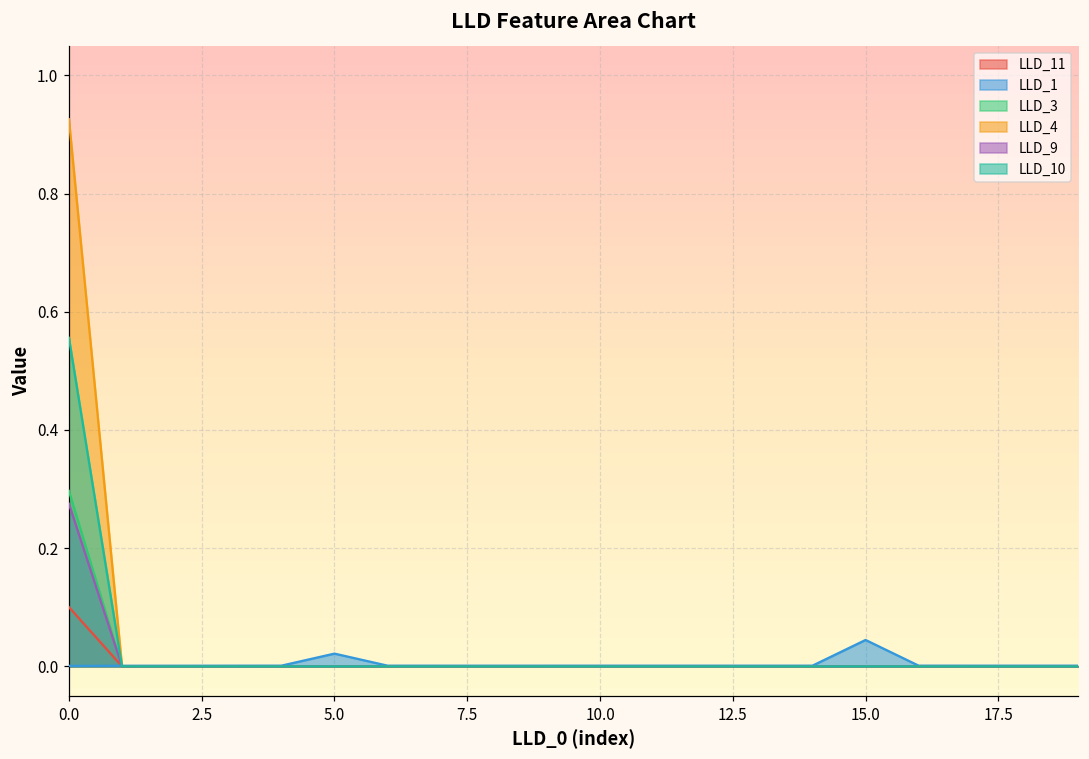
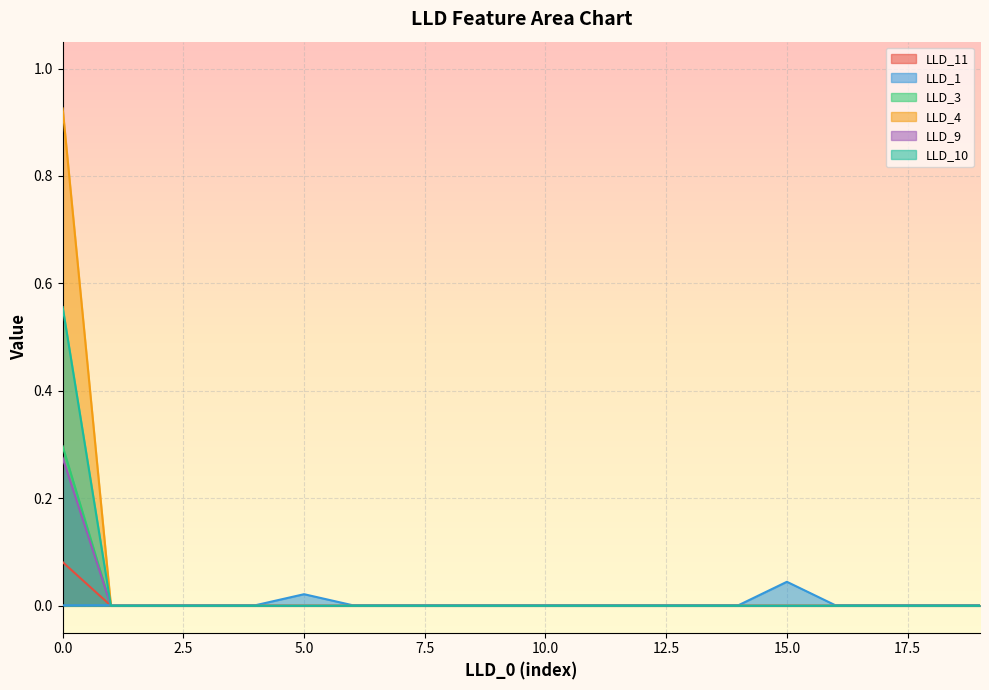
LLD_11, 0.0: 0.10 -> 0.08
